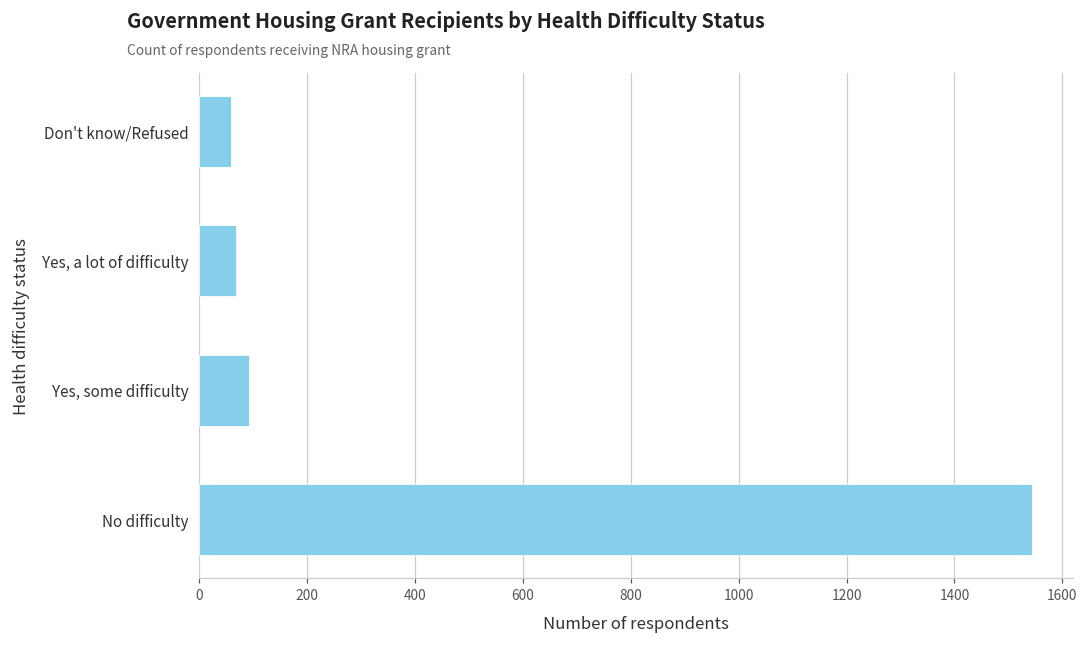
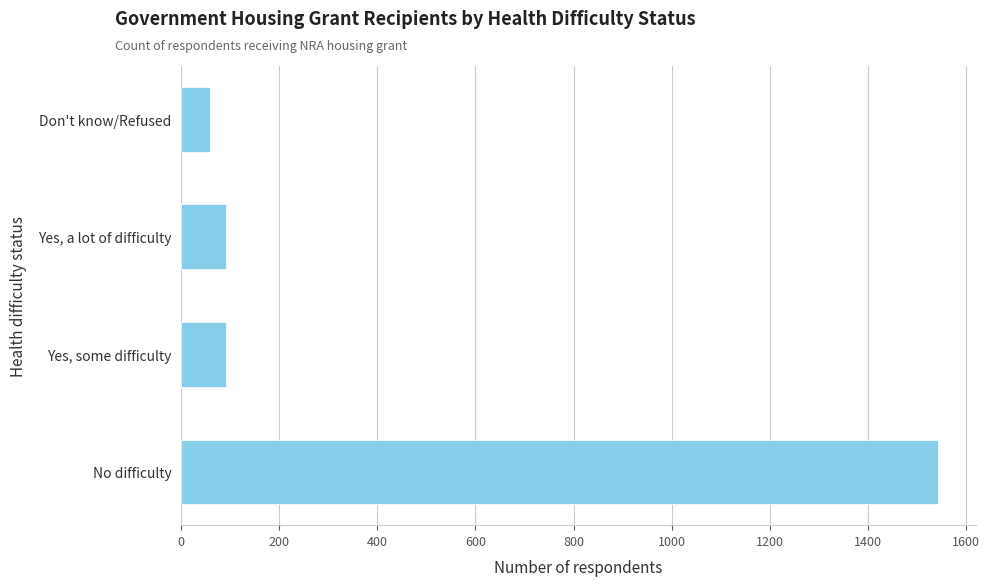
Yes, a lot of difficulty: 70 -> 90
